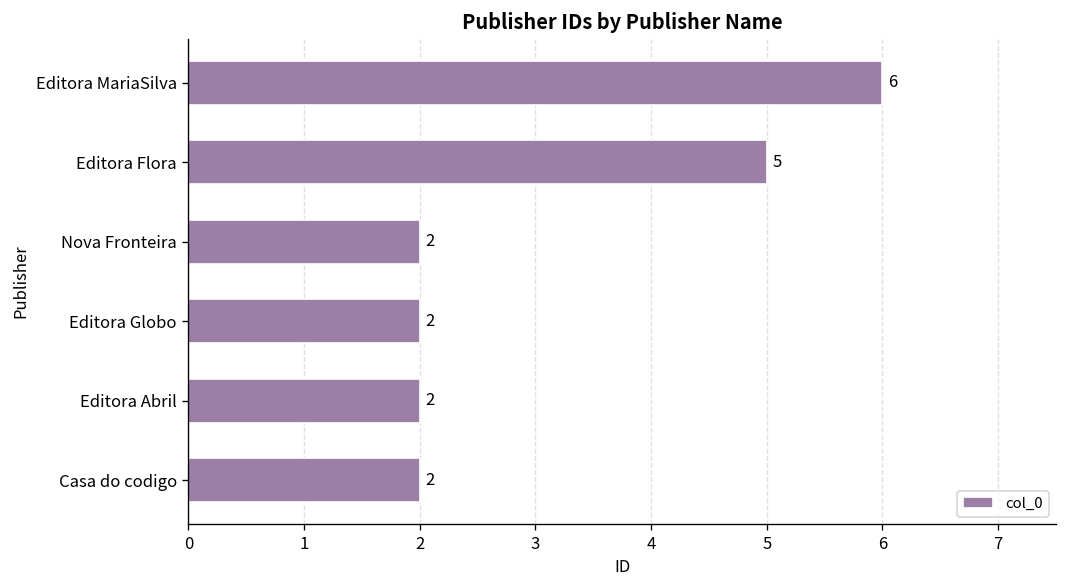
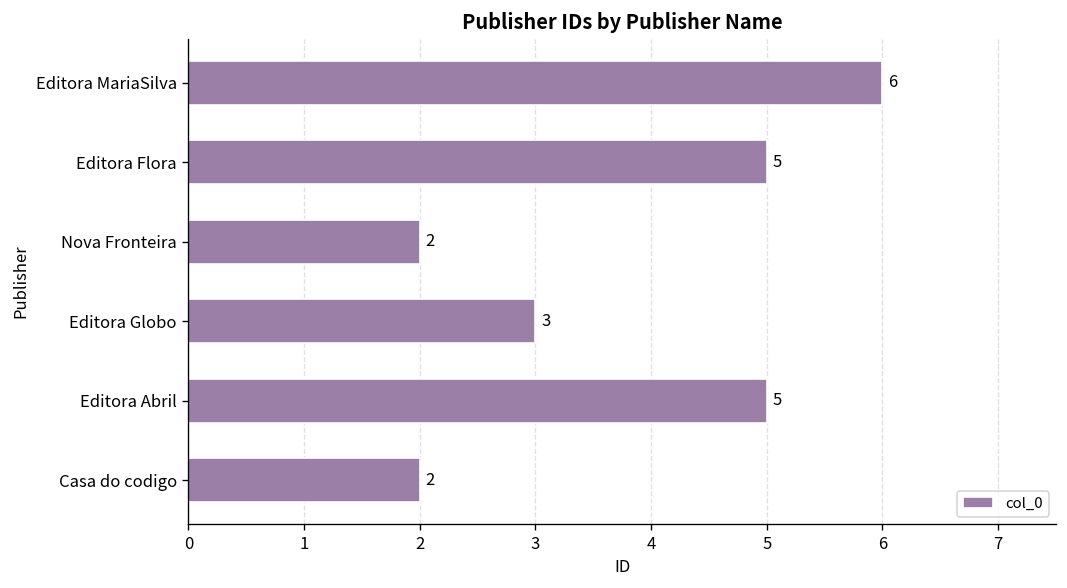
Editora Globo: 2 -> 3
Editora Abril: 2 -> 5
